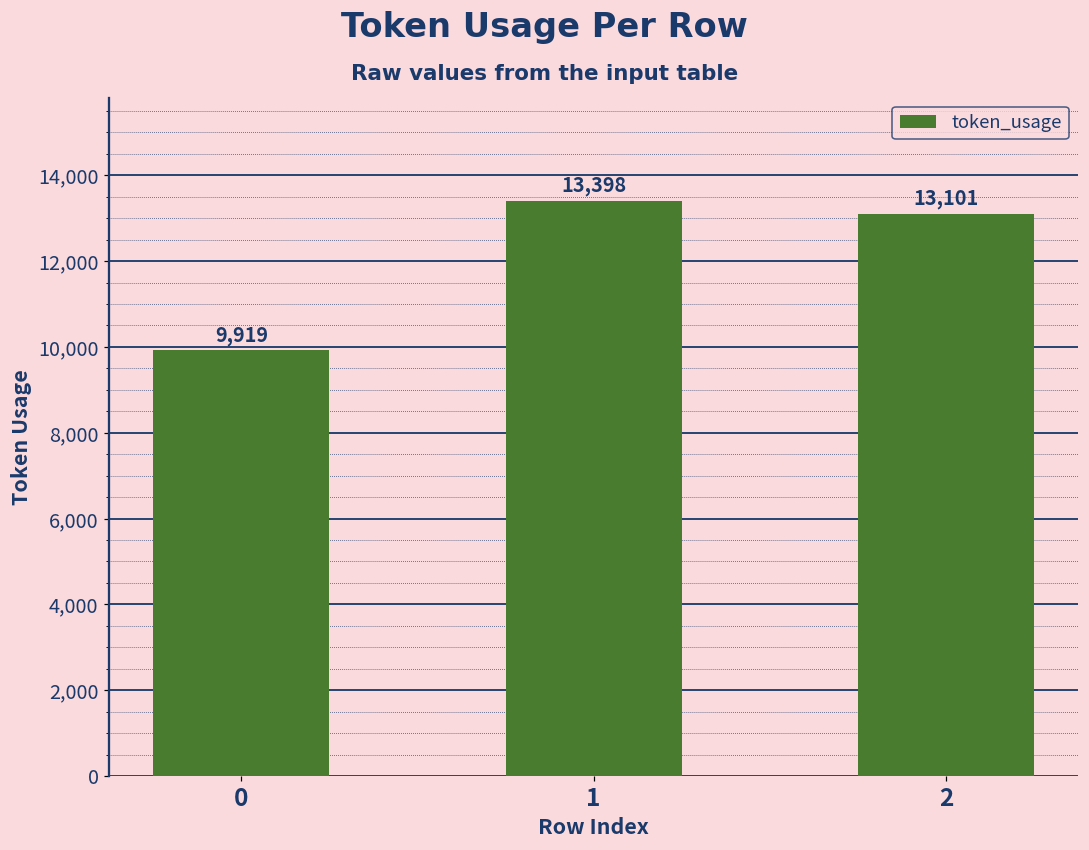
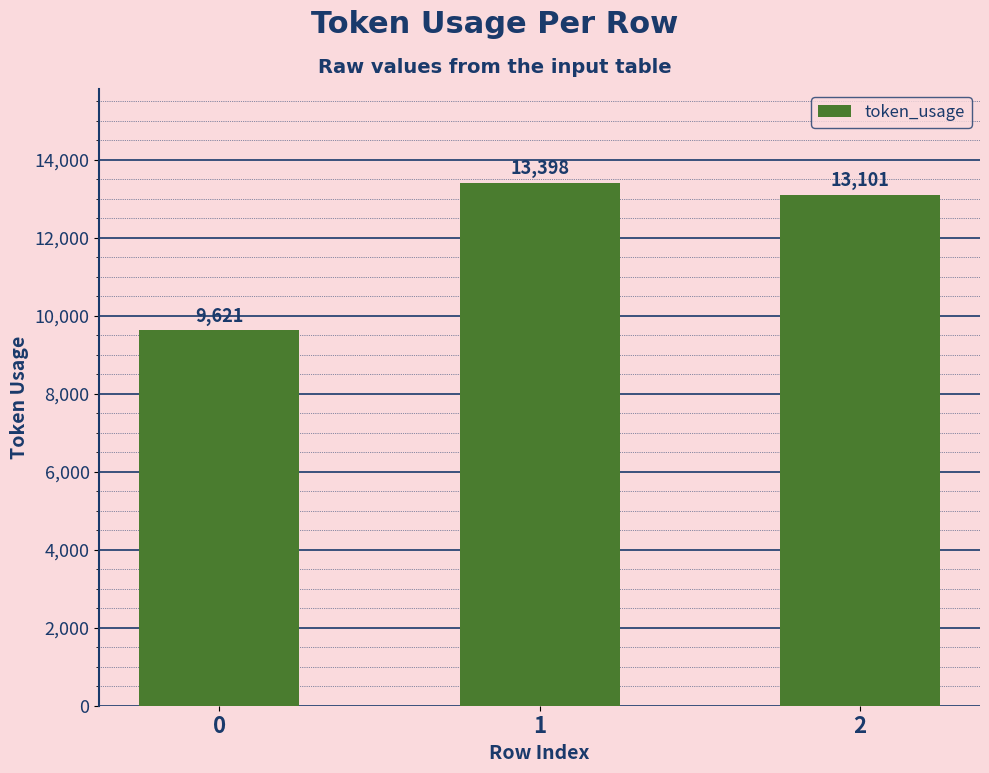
0: 9,919 -> 9,621
